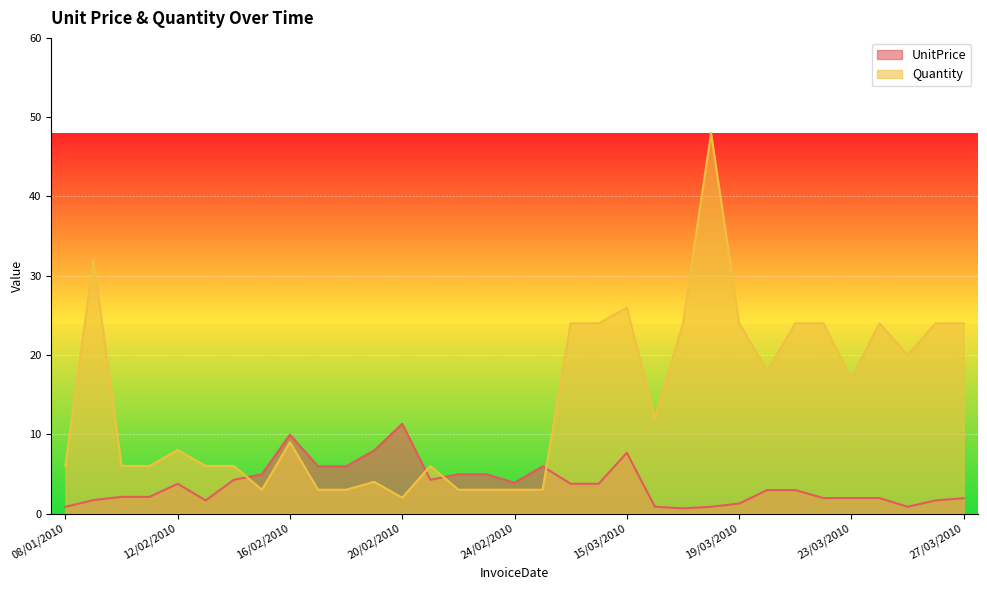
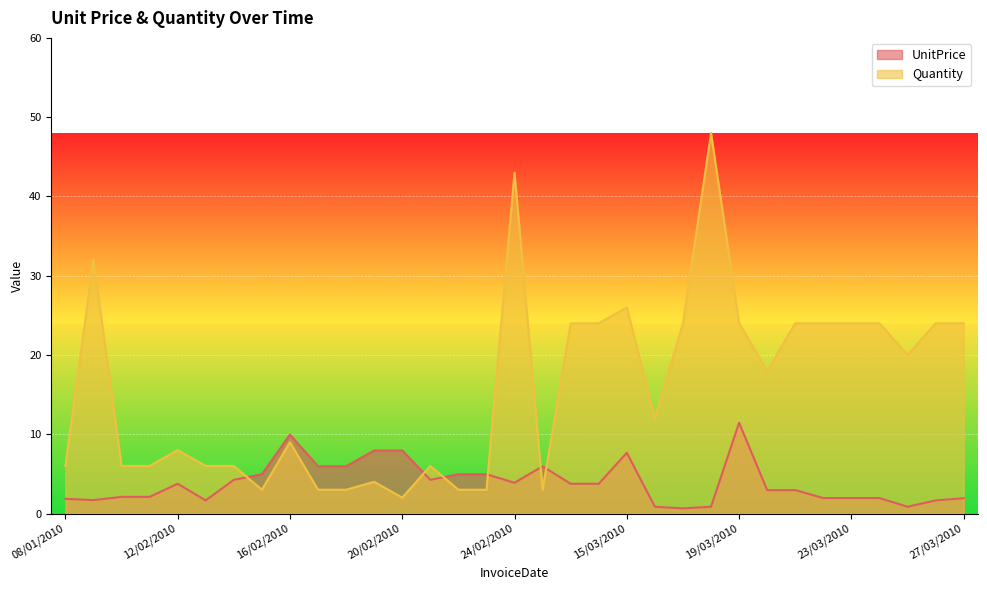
UnitPrice, 08/01/2010: 1 -> 2
UnitPrice, 20/02/2010: 11 -> 8
Quantity, 24/02/2010: 3 -> 43
UnitPrice, 19/03/2010: 1 -> 11
Quantity, 23/03/2010: 17 -> 24
